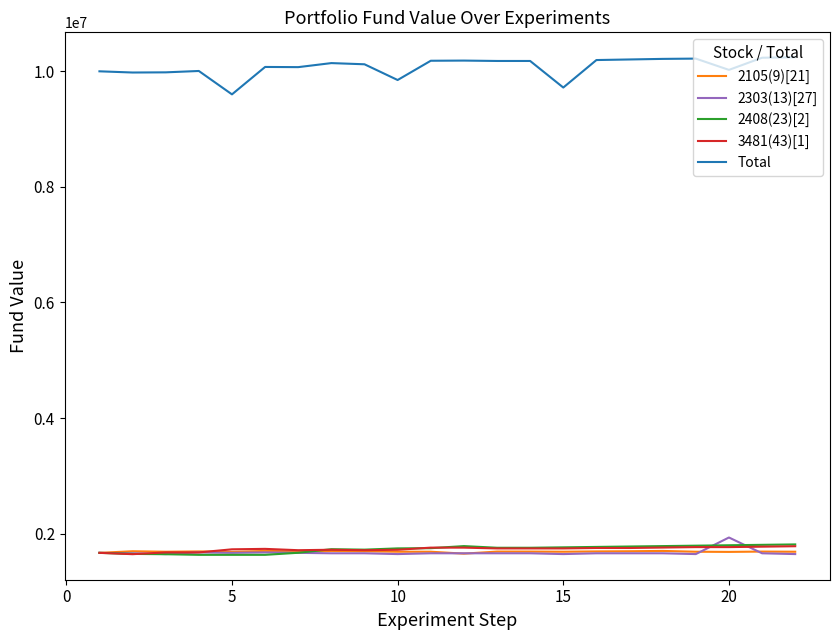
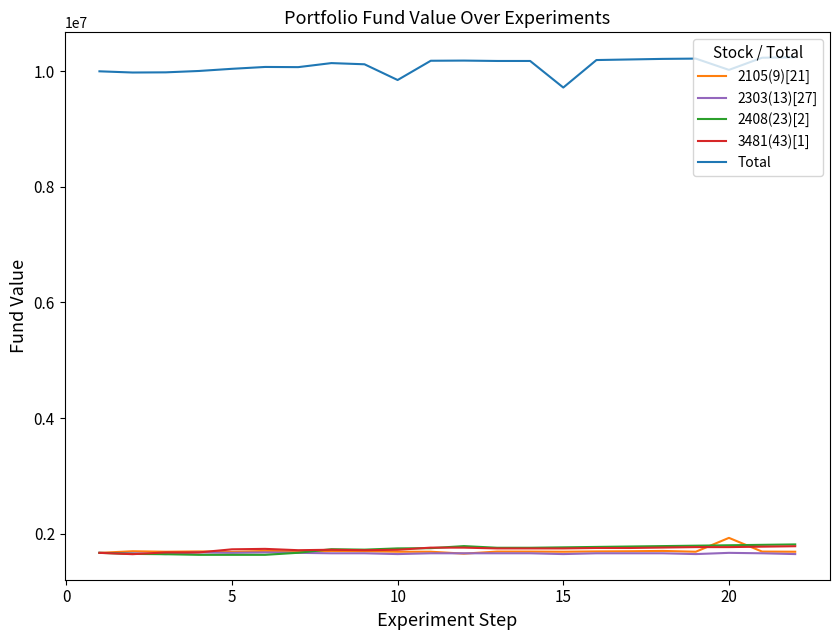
Total, 5: 9600000 -> 10000000
2105(9)[21], 20: 1700000 -> 1900000
2303(13)[27], 20: 1900000 -> 1700000
